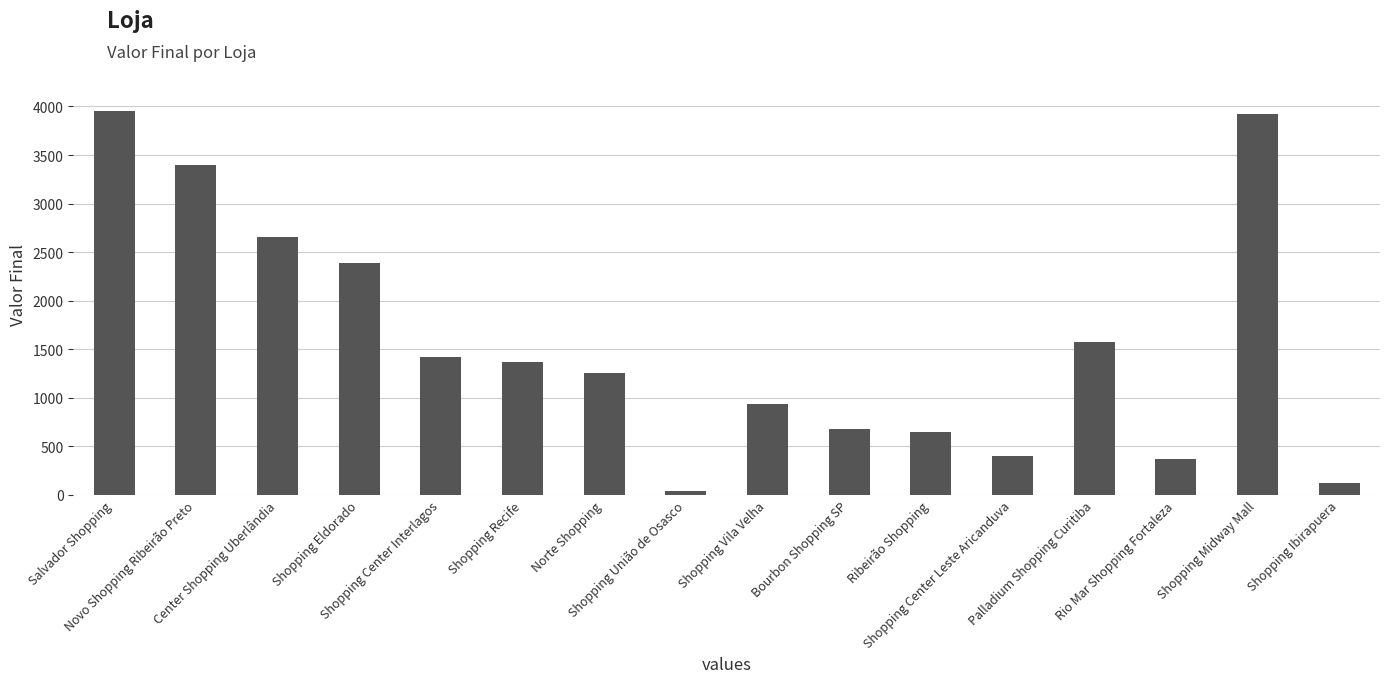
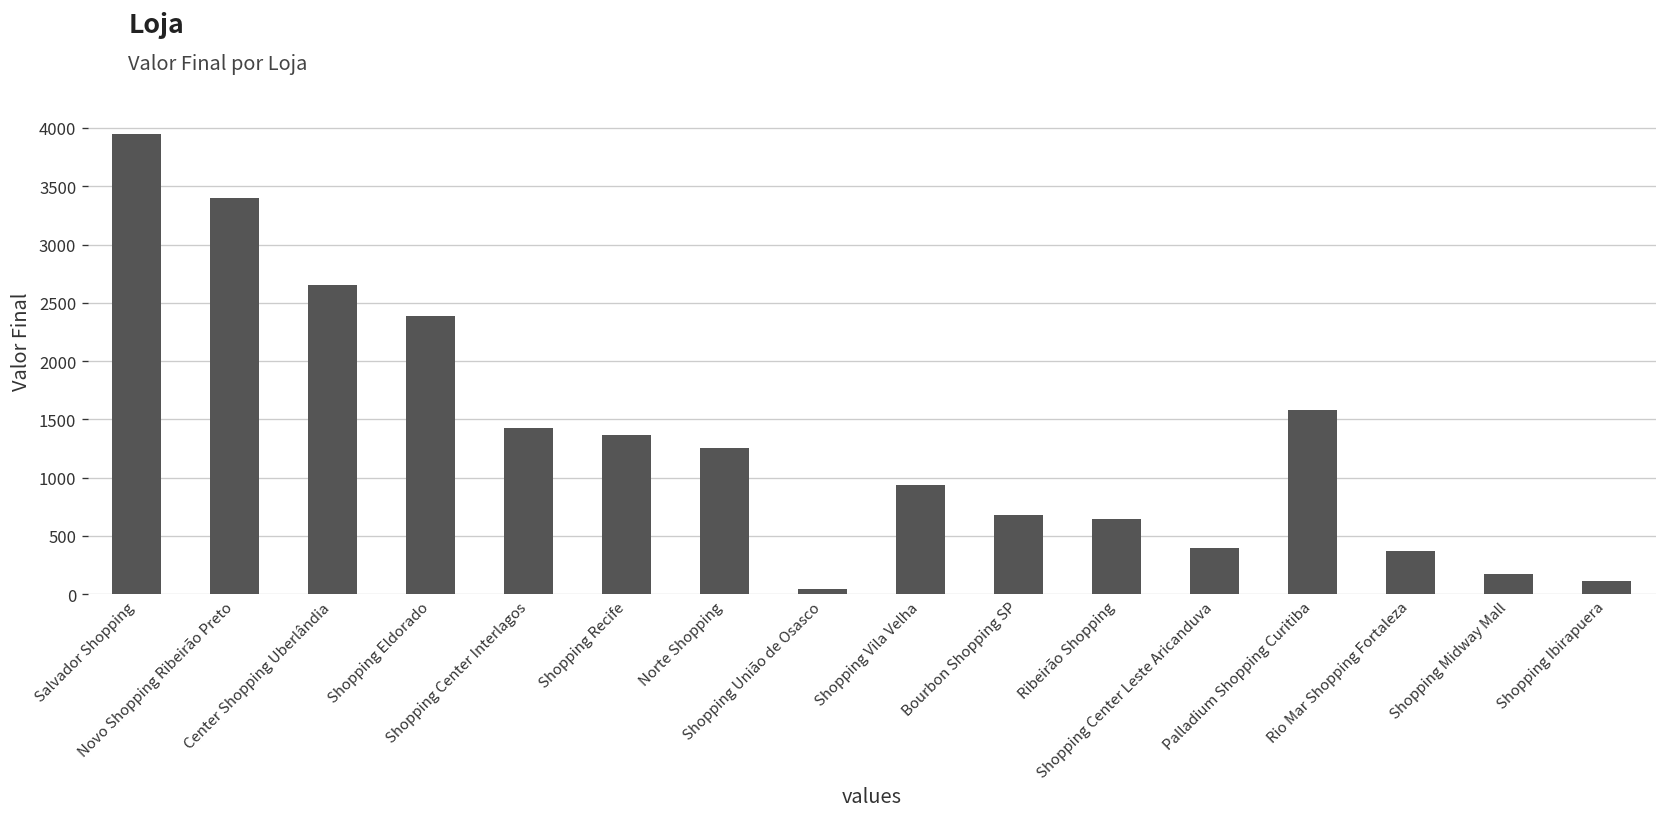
Shopping Midway Mall: 3900 -> 200
